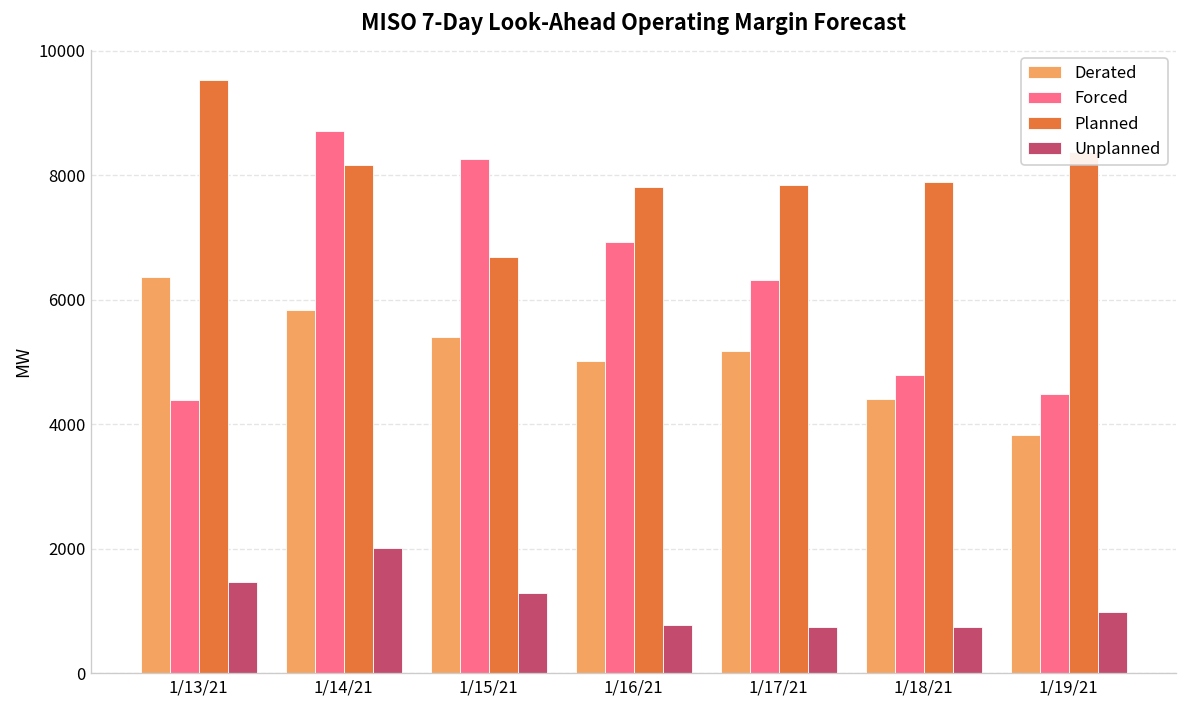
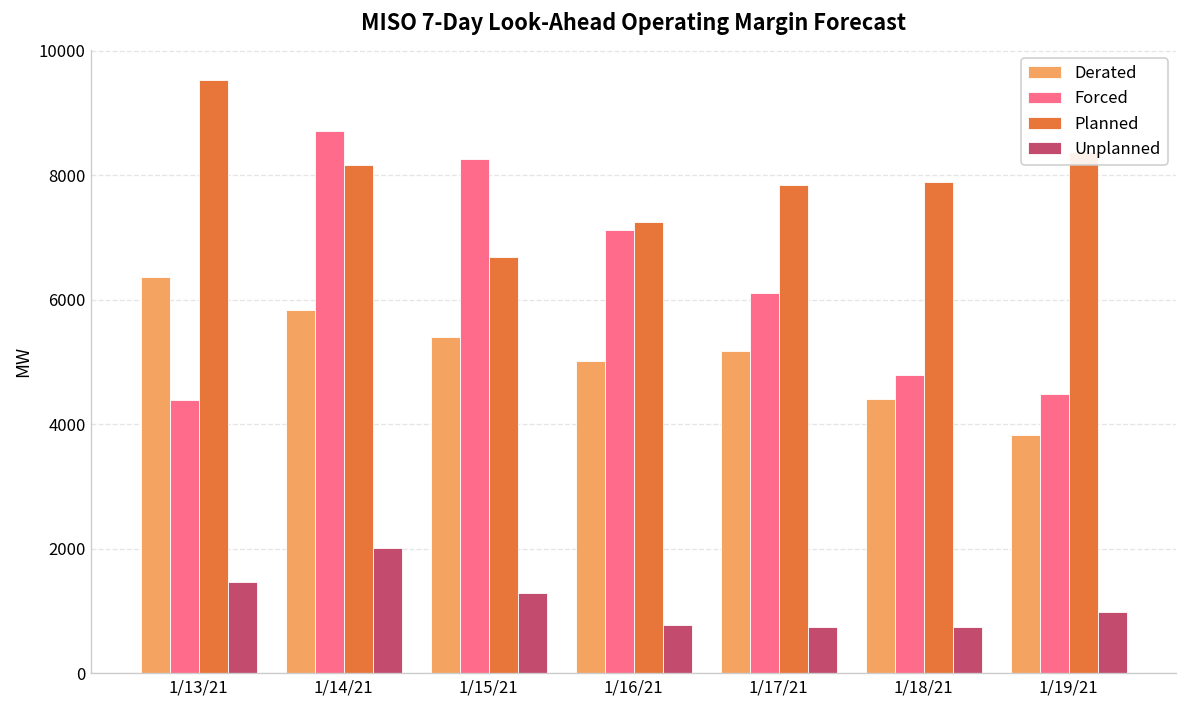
Forced, 1/16/21: 6900 -> 7100
Planned, 1/16/21: 7800 -> 7200
Forced, 1/17/21: 6300 -> 6100
